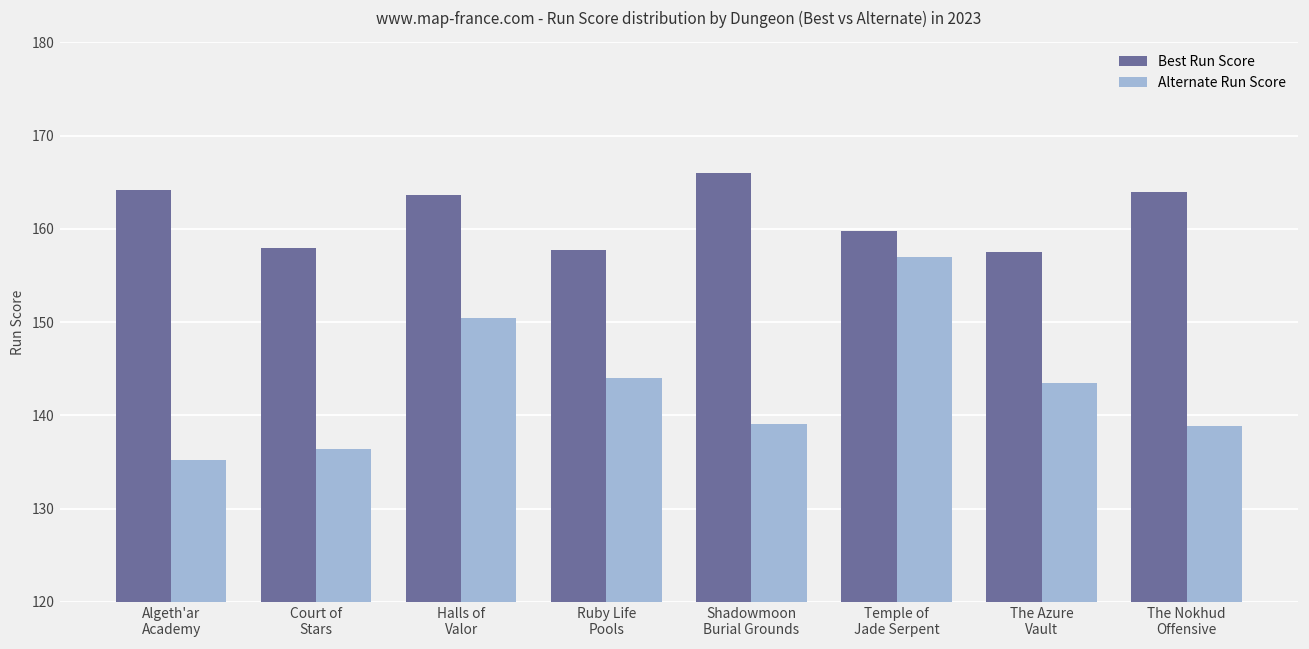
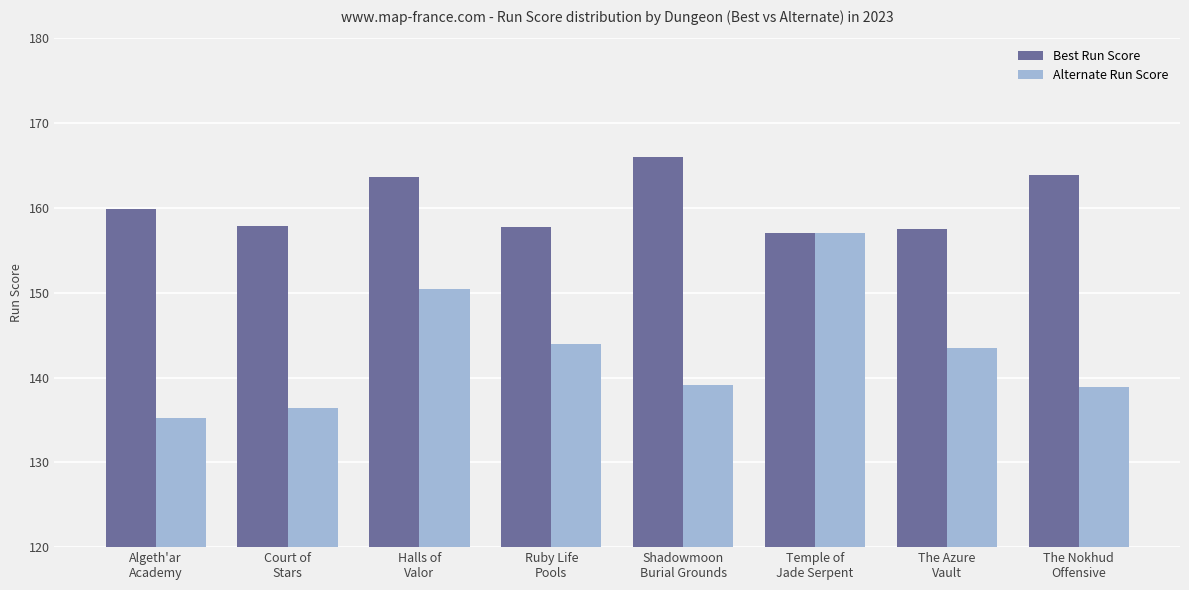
Best Run Score, Algeth'ar Academy: 164 -> 160
Best Run Score, Temple of Jade Serpent: 160 -> 157
